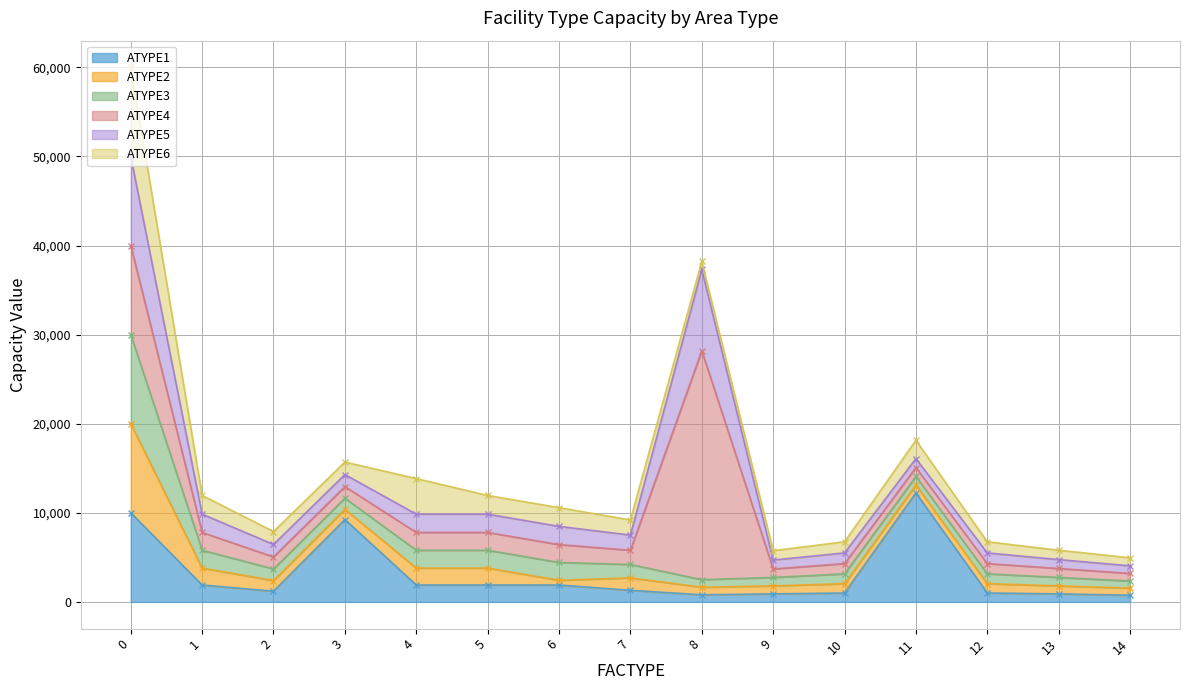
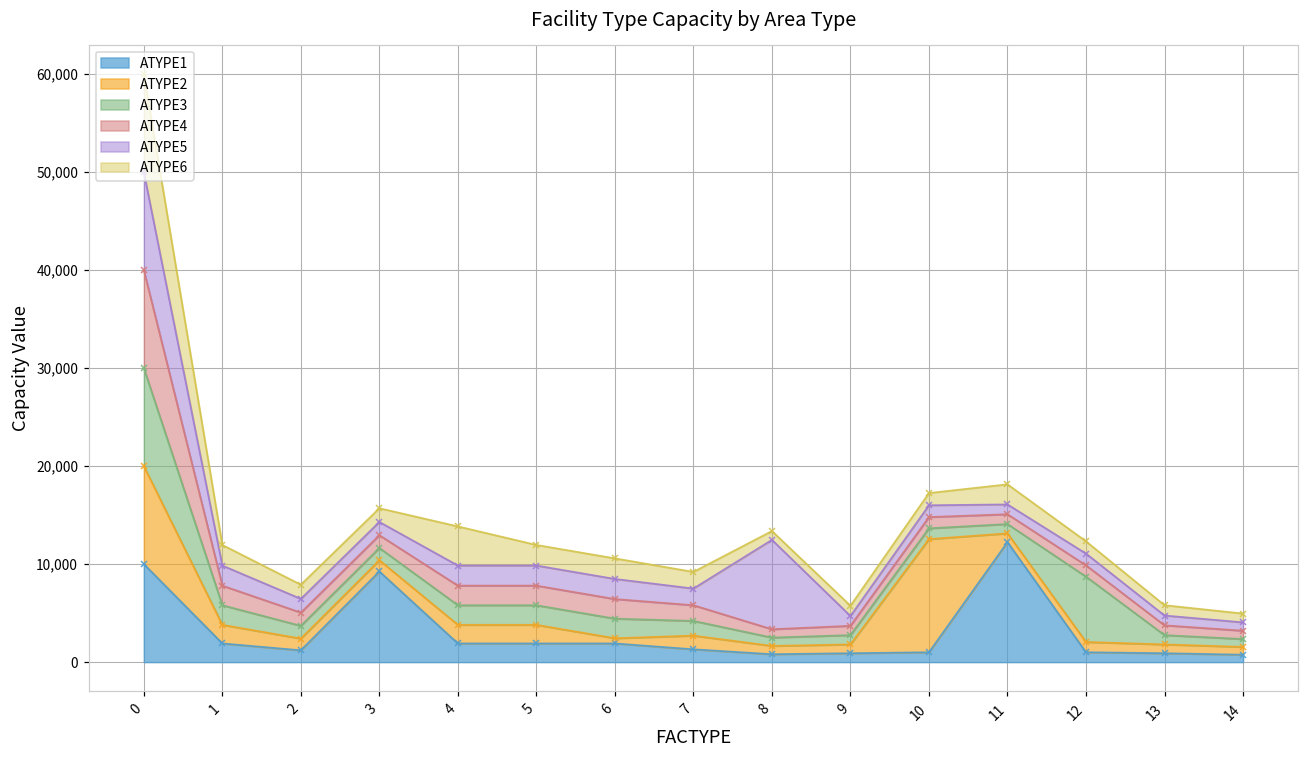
ATYPE4, 8: 26,000 -> 1,000
ATYPE2, 10: 1,000 -> 12,000
ATYPE3, 12: 1,000 -> 7,000
